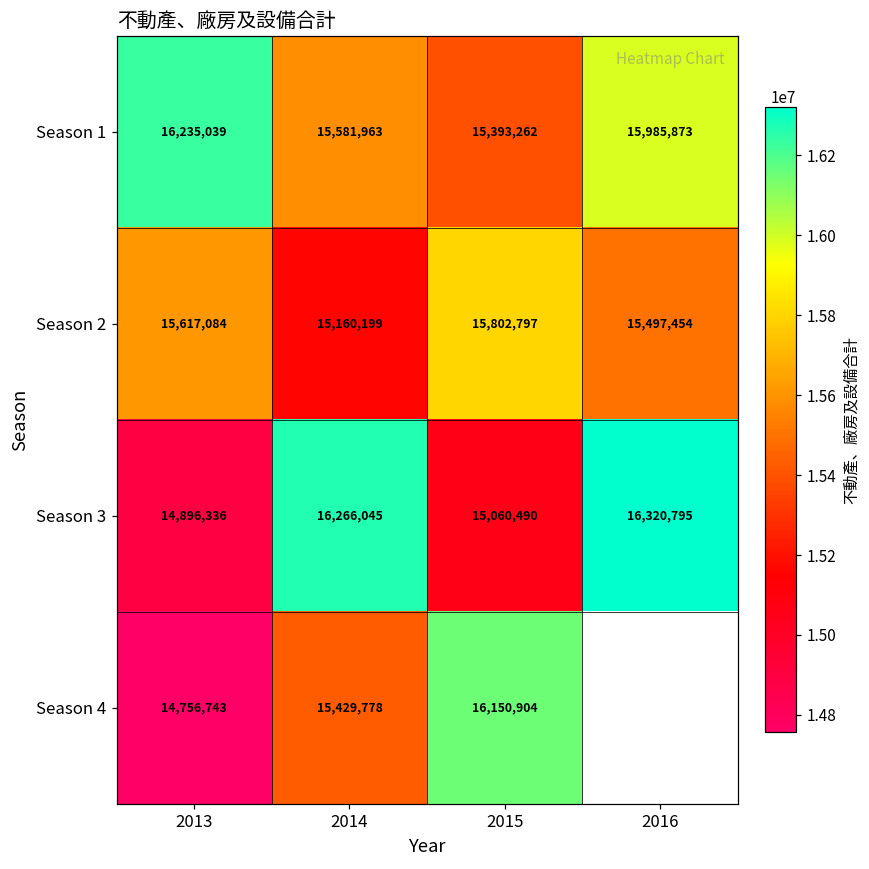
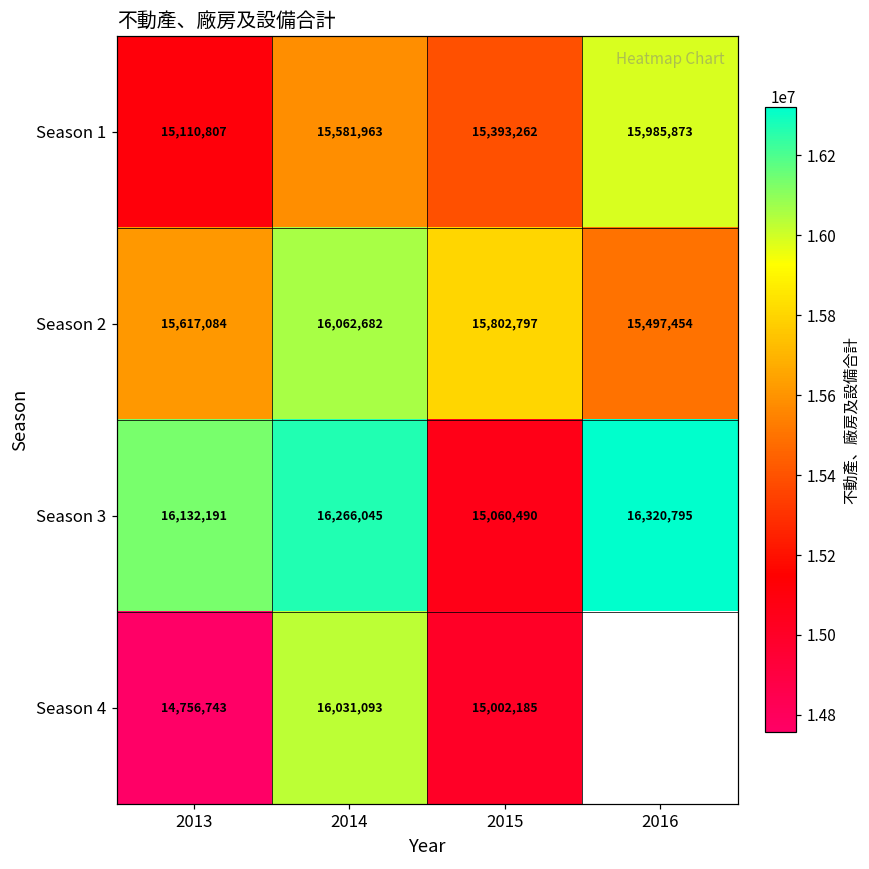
Season 1, 2013: 16,235,039 -> 15,110,807
Season 2, 2014: 15,160,199 -> 16,062,682
Season 3, 2013: 14,896,336 -> 16,132,191
Season 4, 2014: 15,429,778 -> 16,031,093
Season 4, 2015: 16,150,904 -> 15,002,185
